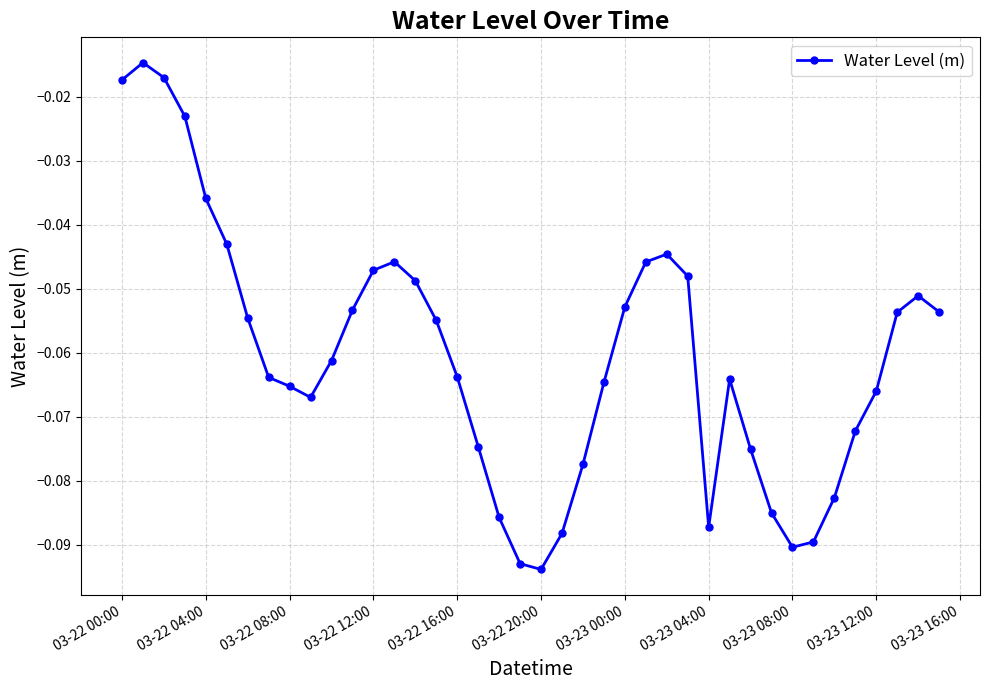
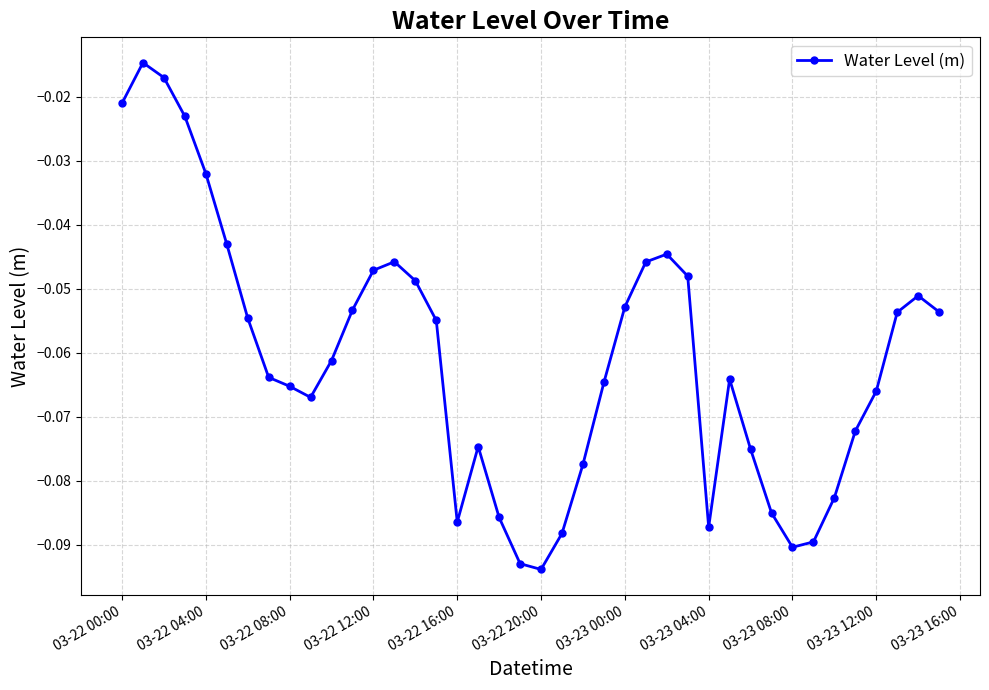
03-22 00:00: -0.017 -> -0.021
03-22 04:00: -0.036 -> -0.032
03-22 16:00: -0.064 -> -0.086
